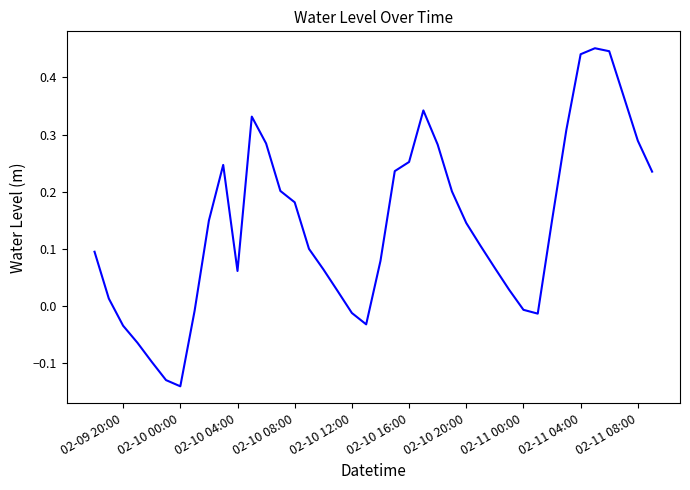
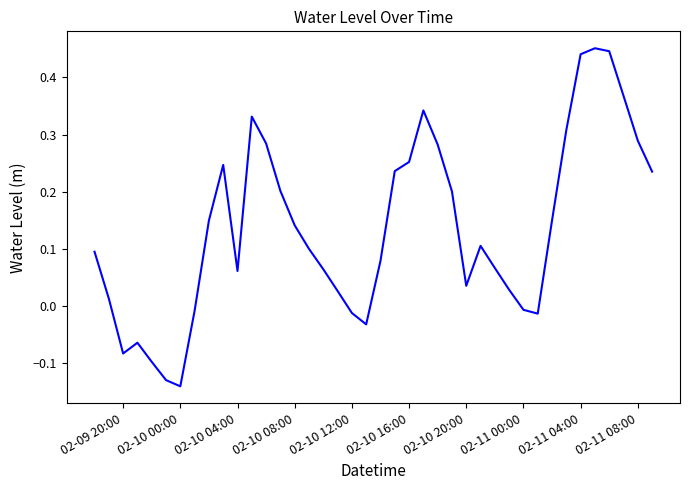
02-09 20:00: -0.04 -> -0.08
02-10 08:00: 0.18 -> 0.14
02-10 20:00: 0.14 -> 0.03
